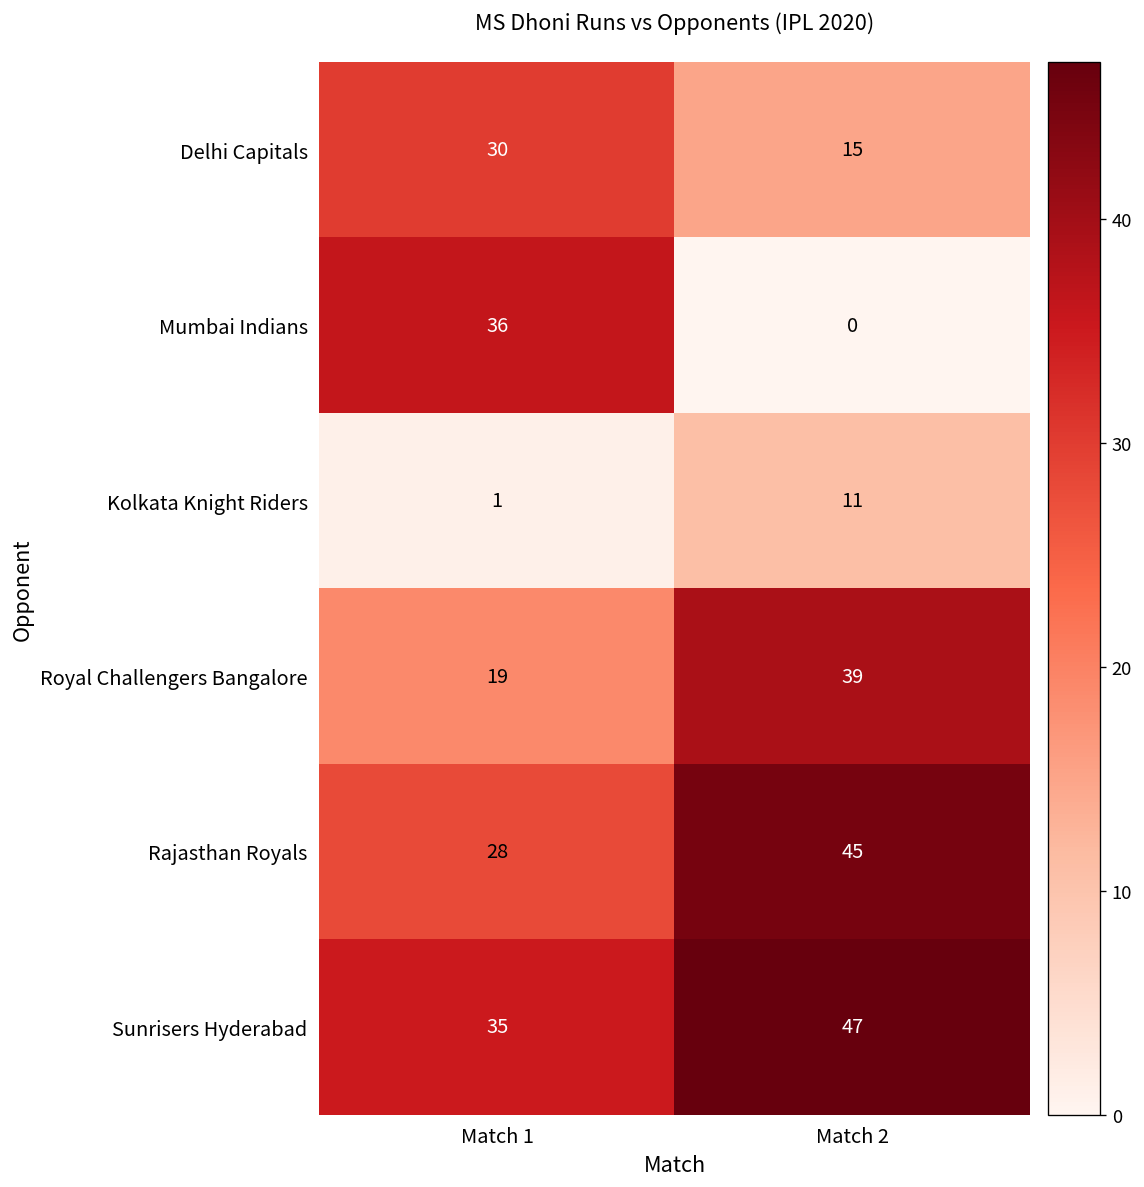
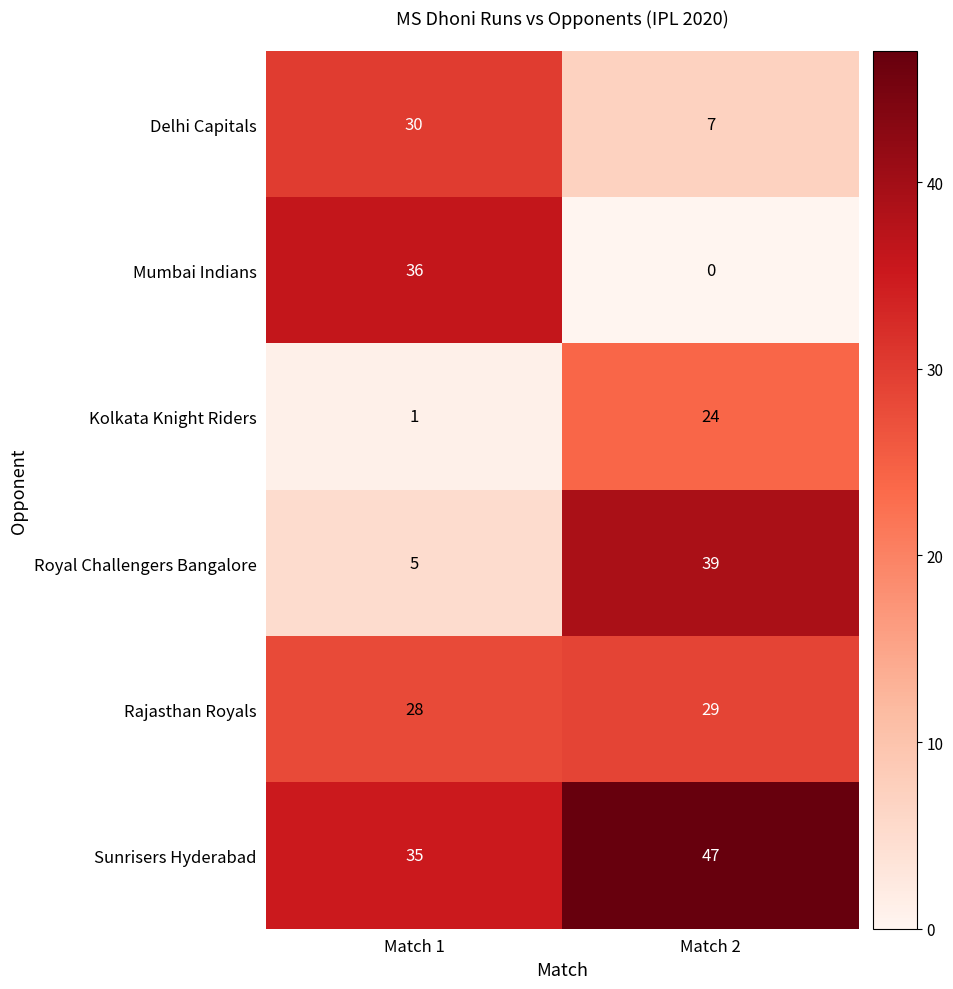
Delhi Capitals, Match 2: 15 -> 7
Kolkata Knight Riders, Match 2: 11 -> 24
Royal Challengers Bangalore, Match 1: 19 -> 5
Rajasthan Royals, Match 2: 45 -> 29
